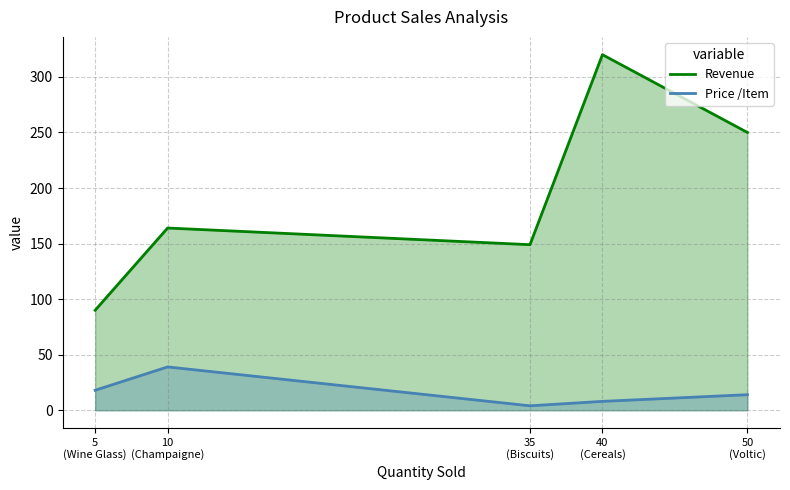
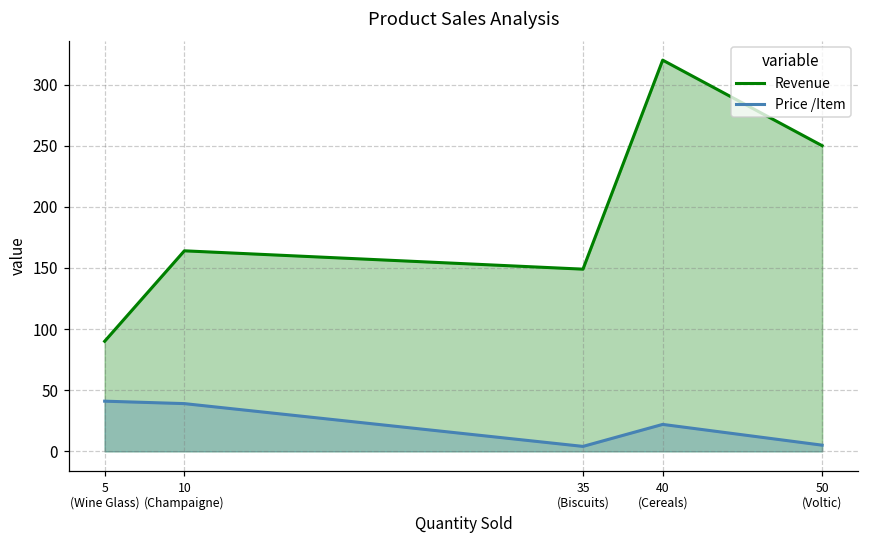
Price /Item, 5 (Wine Glass): 18 -> 41
Price /Item, 40 (Cereals): 8 -> 22
Price /Item, 50 (Voltic): 14 -> 5
